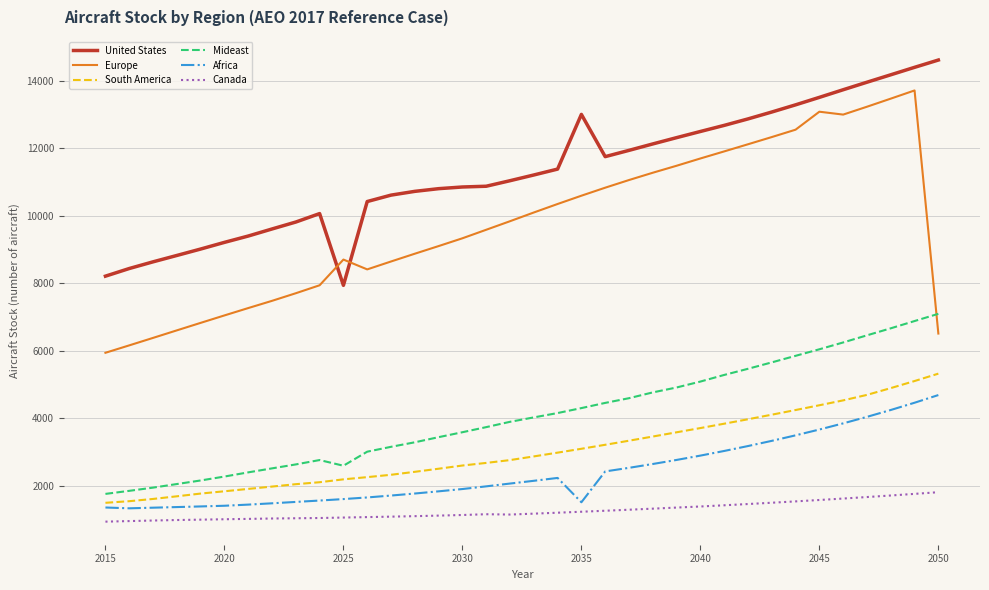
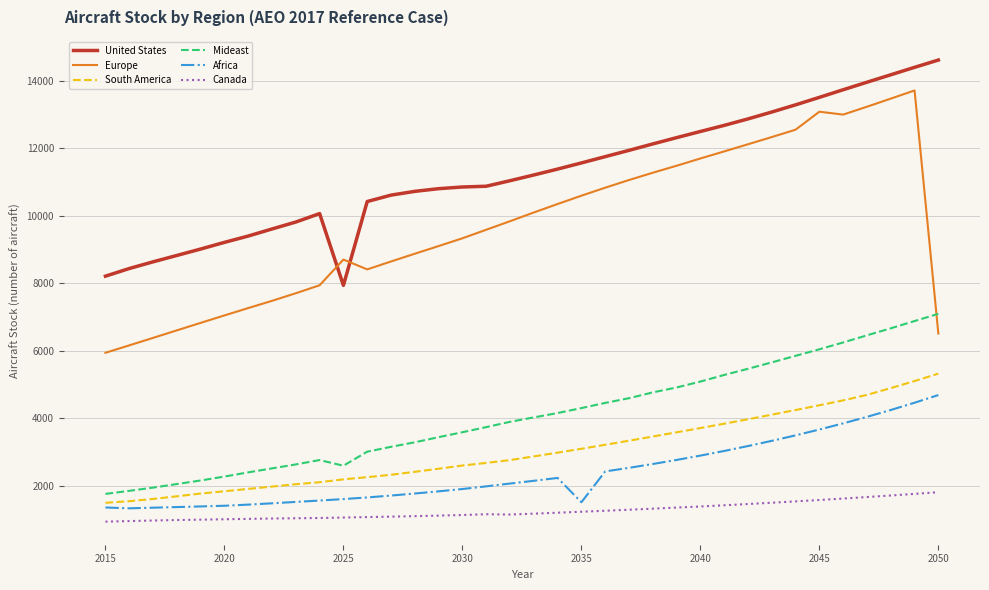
United States, 2035: 13000 -> 11600
